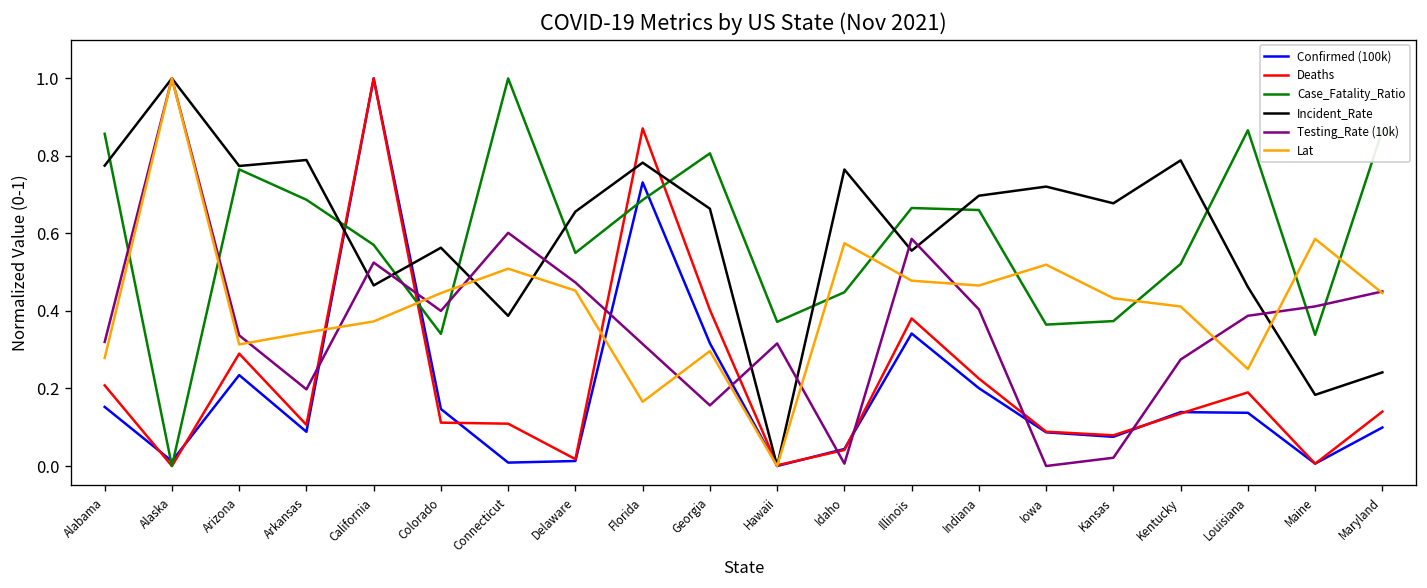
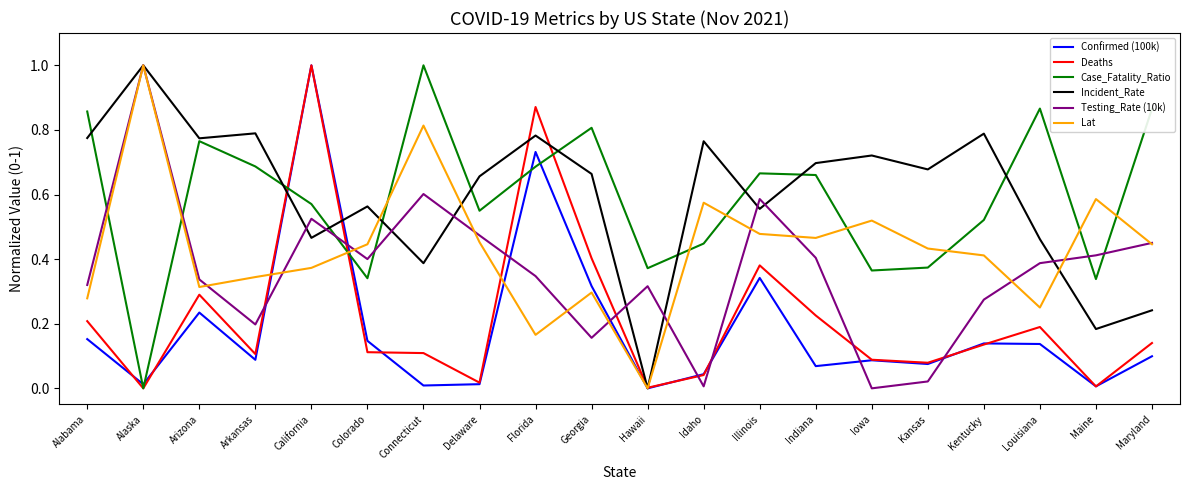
Lat, Connecticut: 0.51 -> 0.81
Testing_Rate (10k), Florida: 0.31 -> 0.35
Confirmed (100k), Indiana: 0.20 -> 0.07
